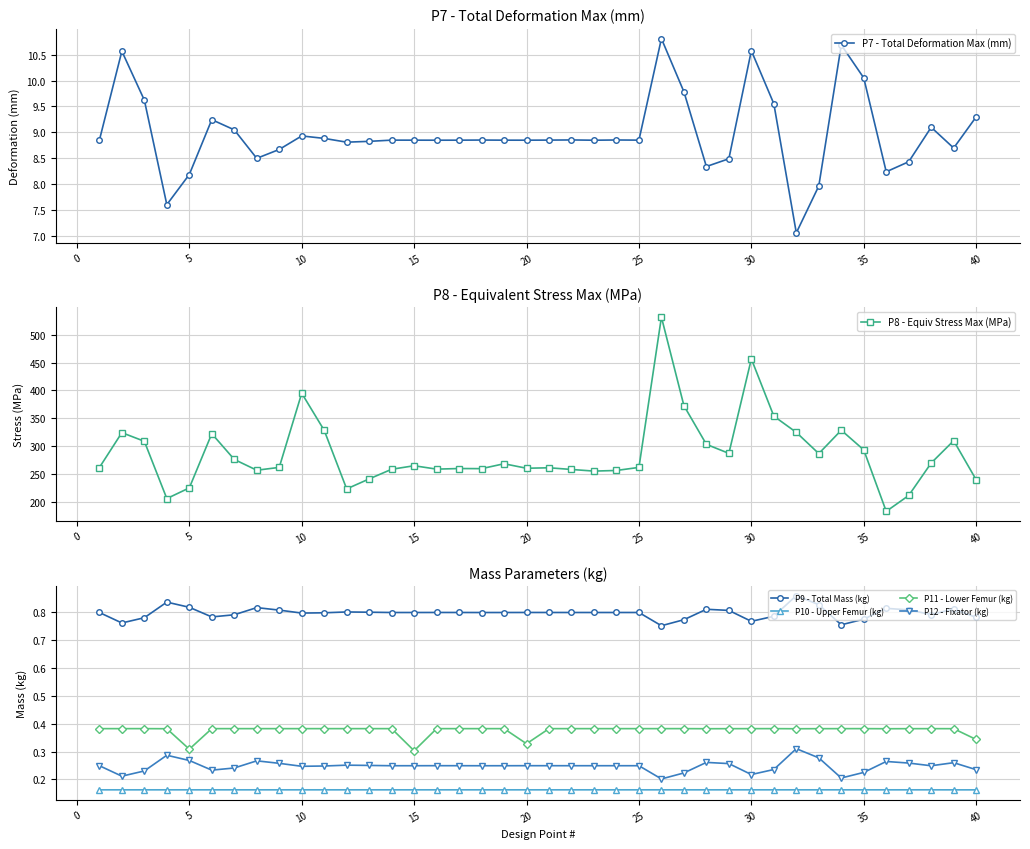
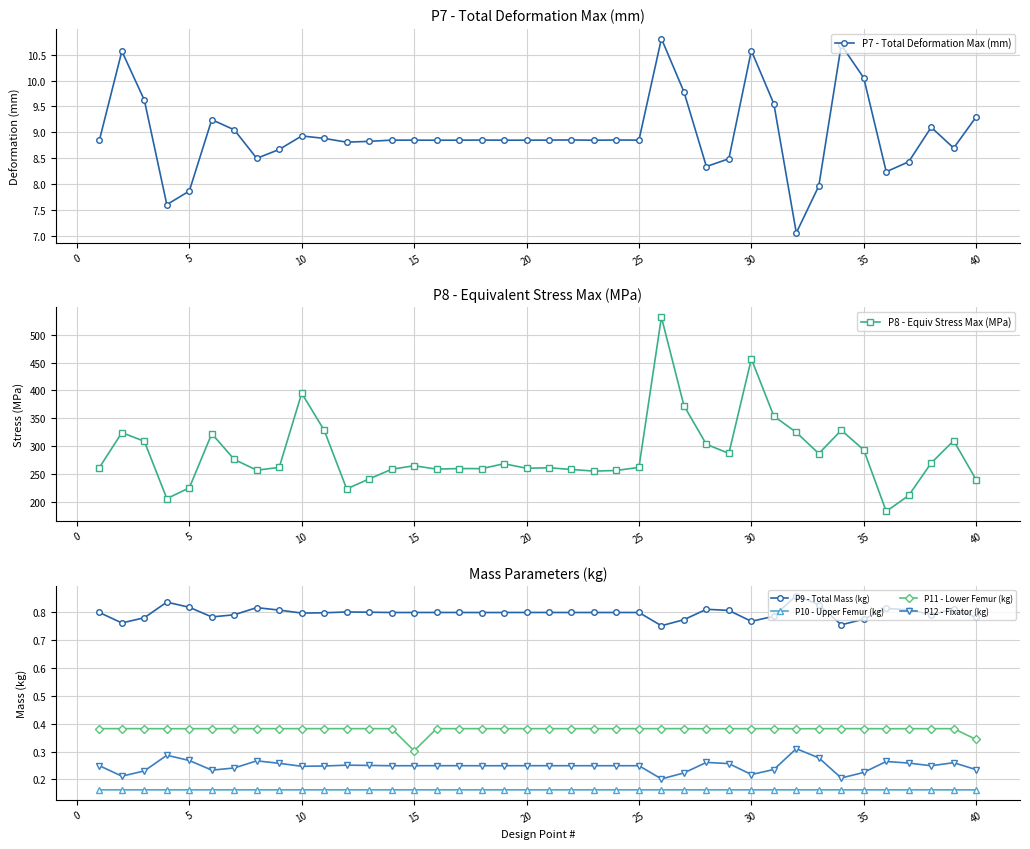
P7 - Total Deformation Max (mm), 5: 8.2 -> 7.9
Mass Parameters (kg), P11 - Lower Femur (kg), 5: 0.31 -> 0.38
Mass Parameters (kg), P11 - Lower Femur (kg), 20: 0.33 -> 0.38
